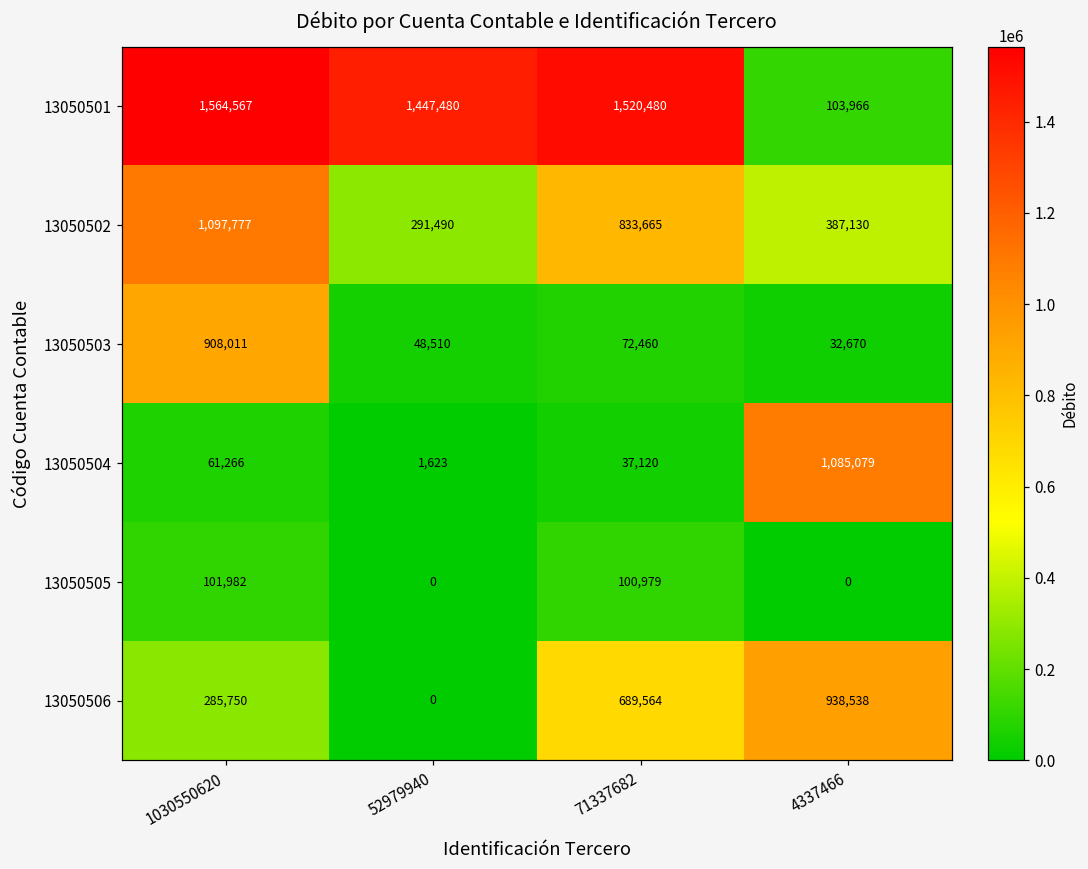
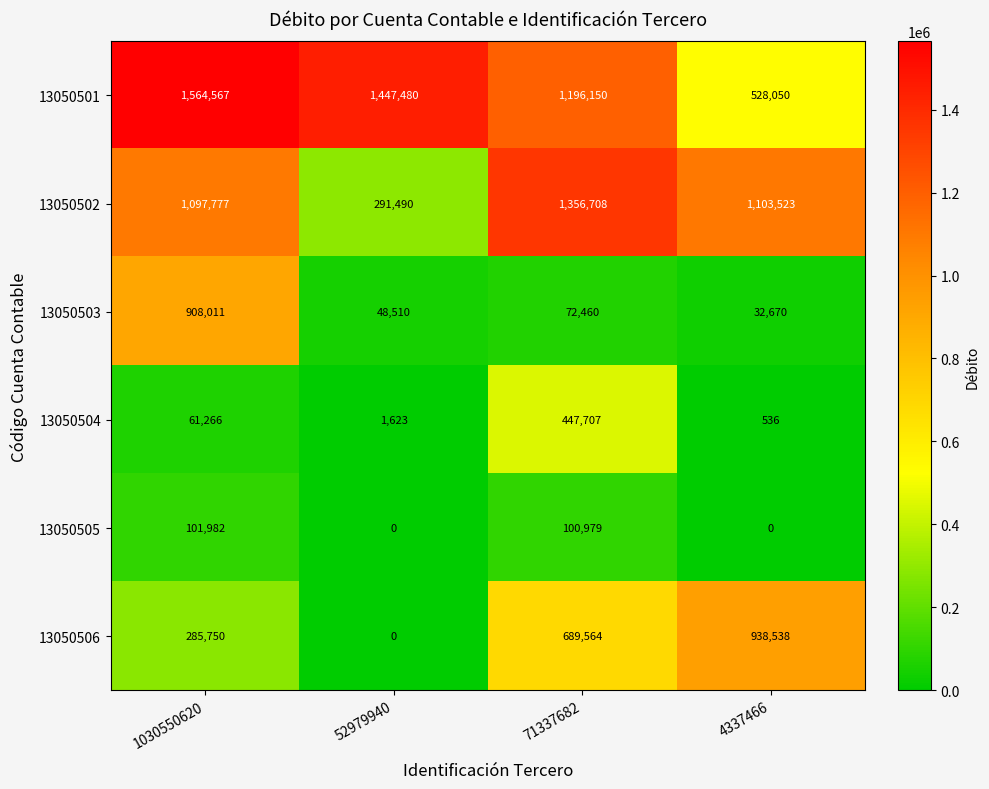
13050501, 71337682: 1,520,480 -> 1,196,150
13050501, 4337466: 103,966 -> 528,050
13050502, 71337682: 833,665 -> 1,356,708
13050502, 4337466: 387,130 -> 1,103,523
13050504, 71337682: 37,120 -> 447,707
13050504, 4337466: 1,085,079 -> 536
